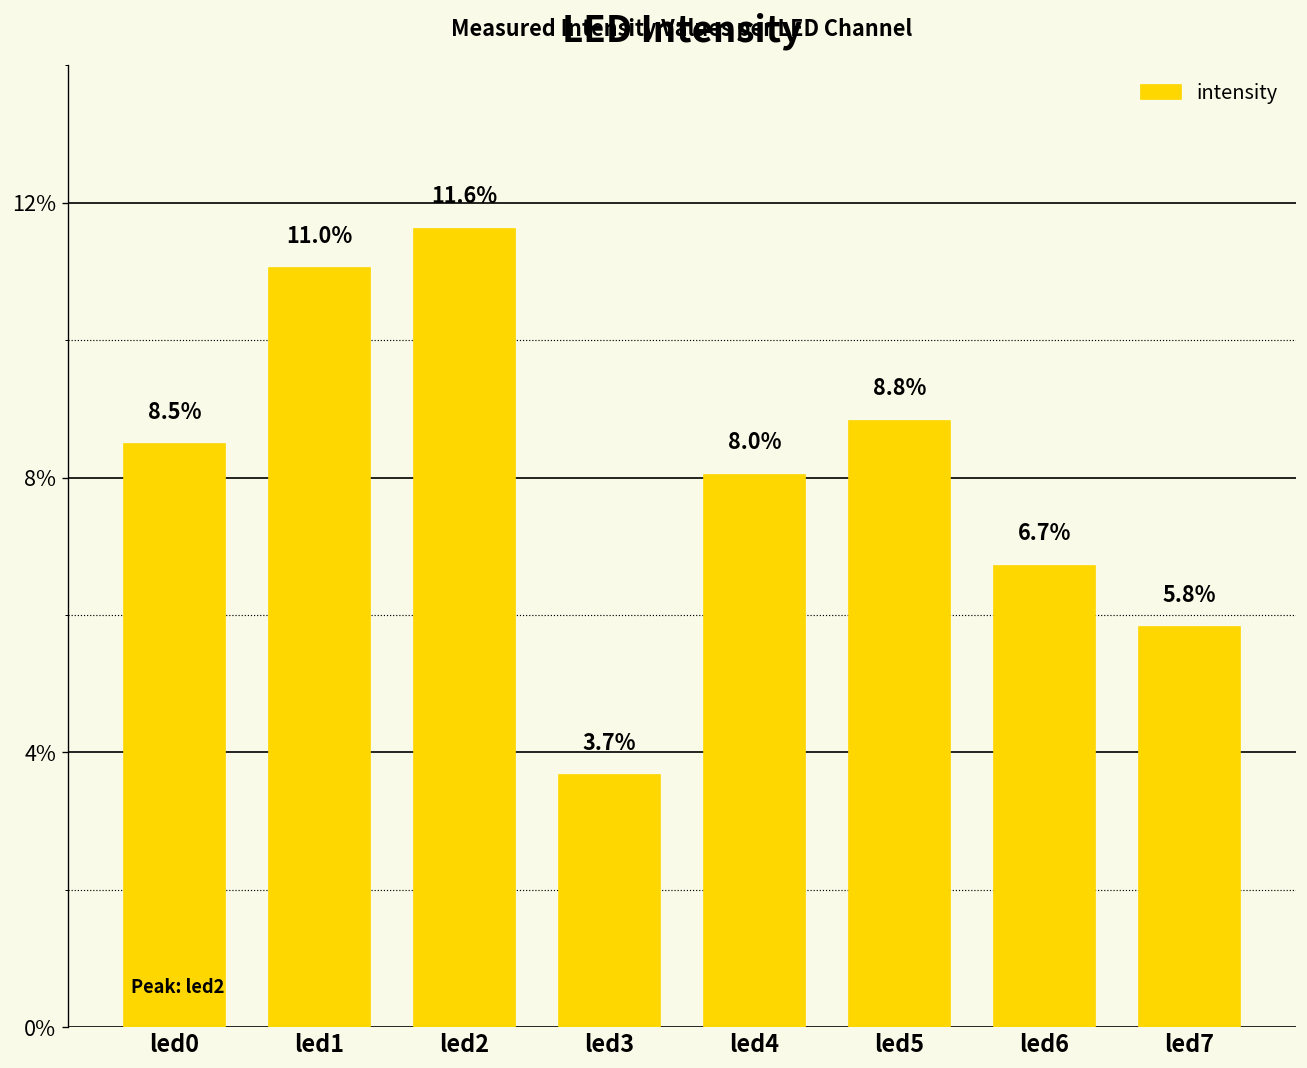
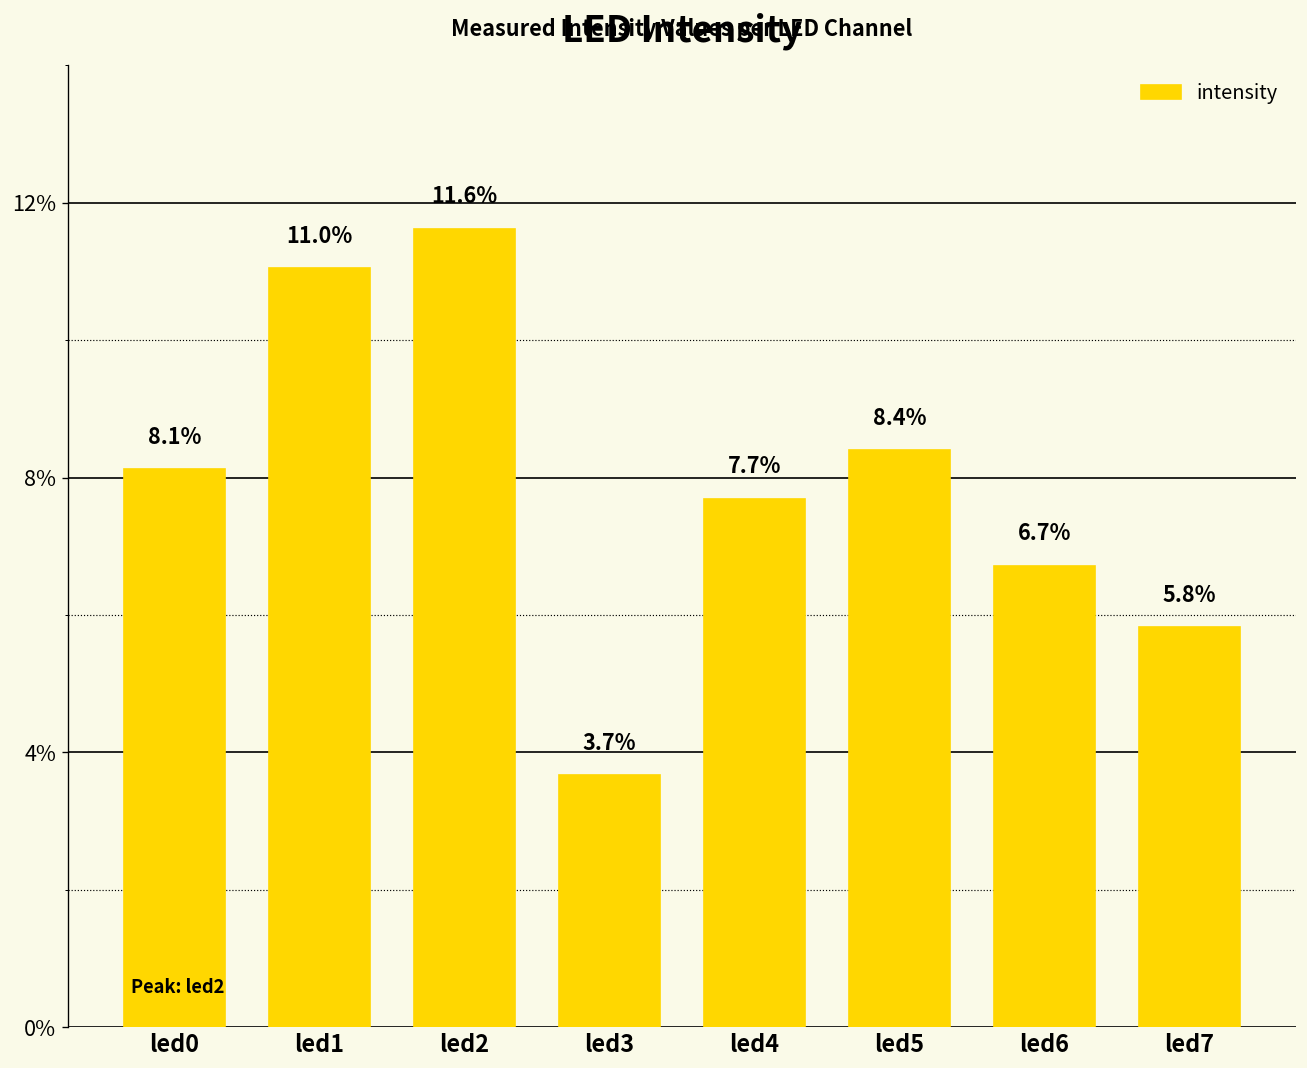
led0: 8.5% -> 8.1%
led4: 8.0% -> 7.7%
led5: 8.8% -> 8.4%
